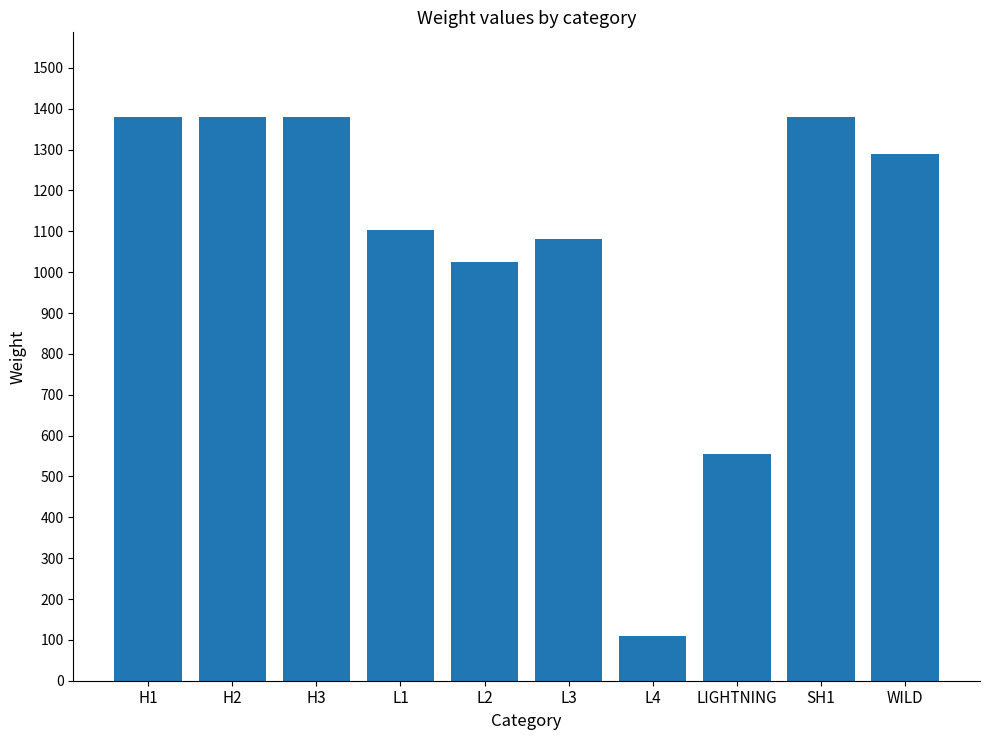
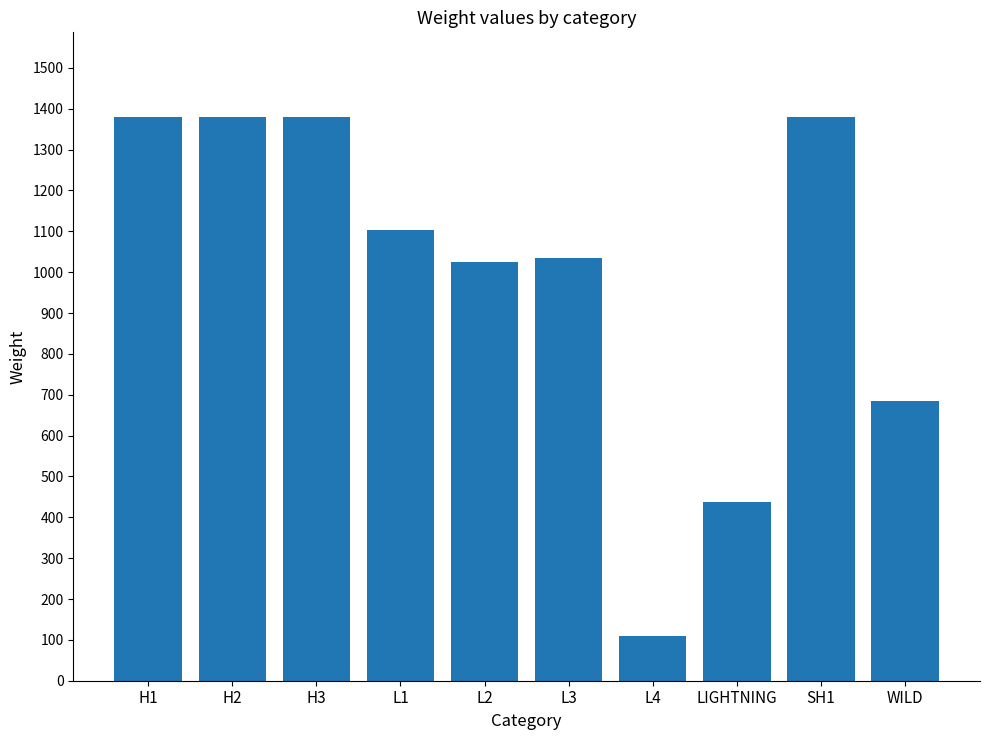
L3: 1080 -> 1030
LIGHTNING: 560 -> 440
WILD: 1290 -> 690
